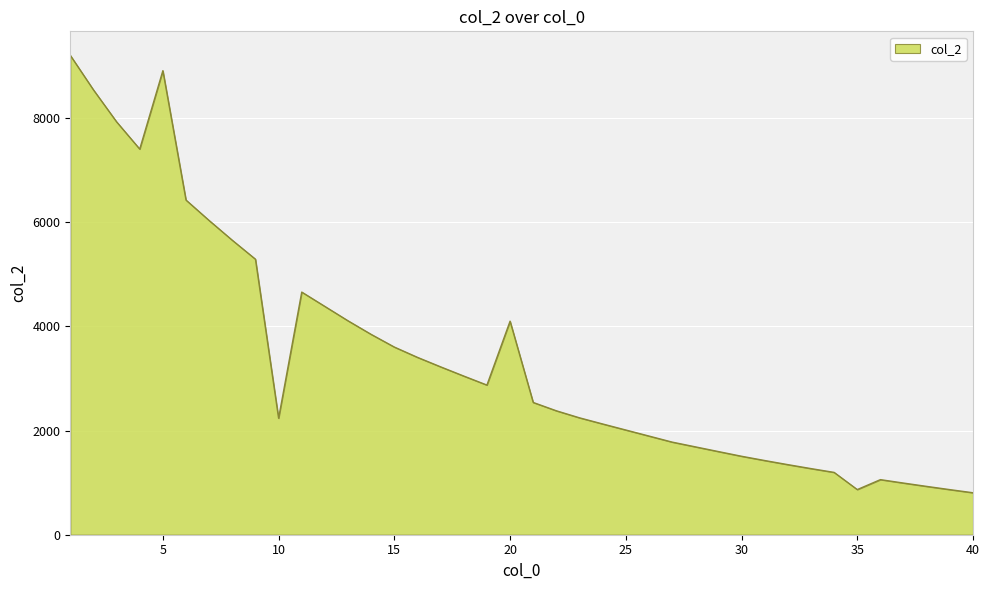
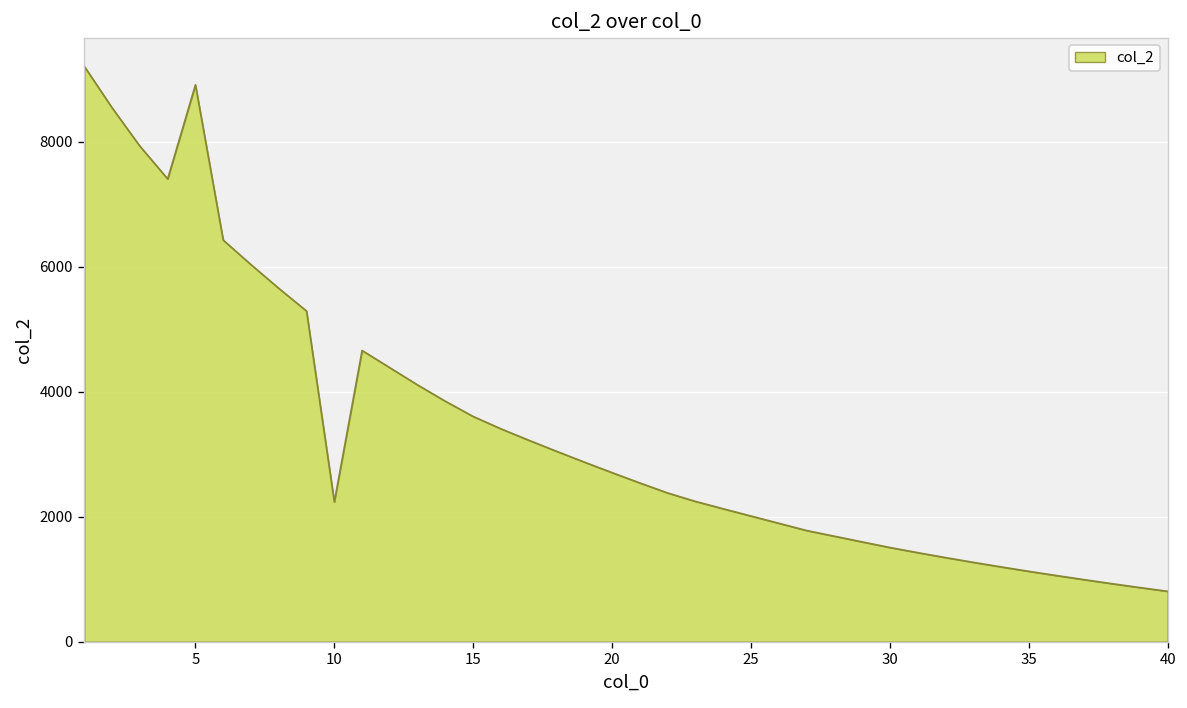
20: 4100 -> 2700
35: 900 -> 1100
